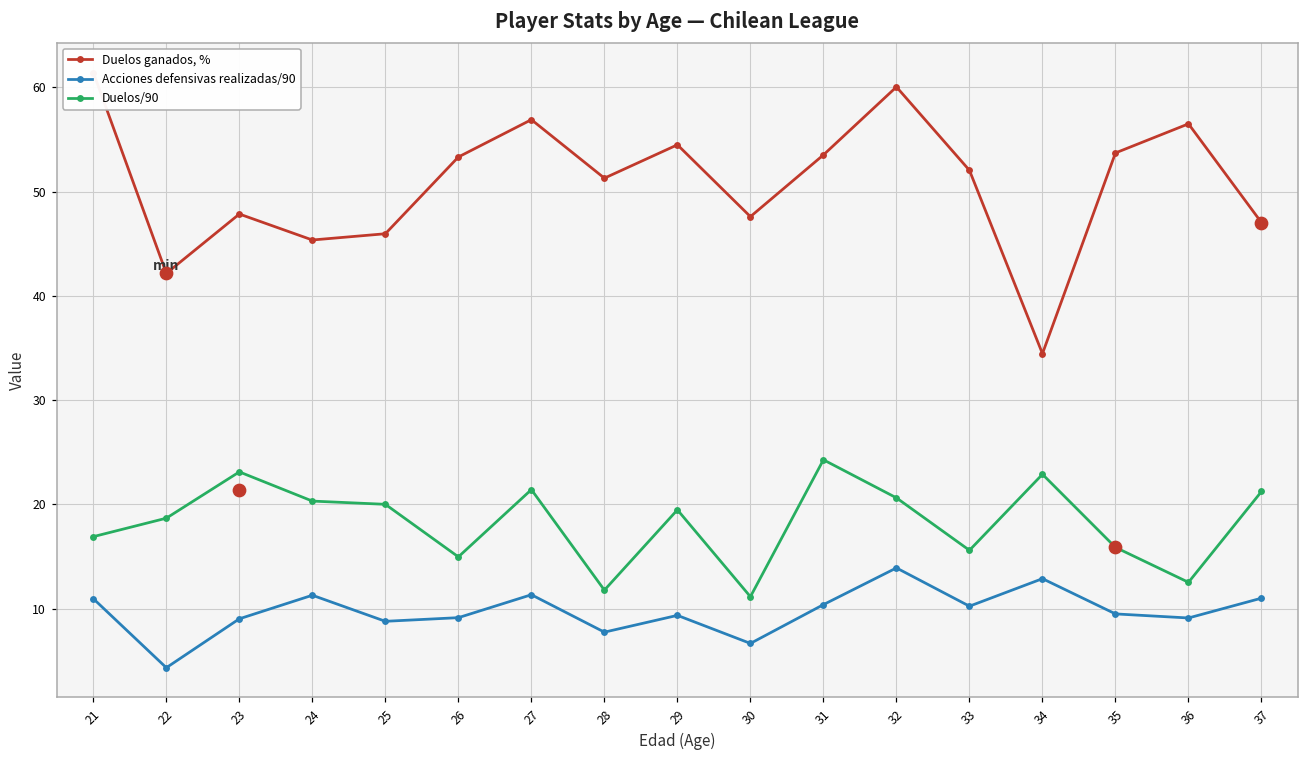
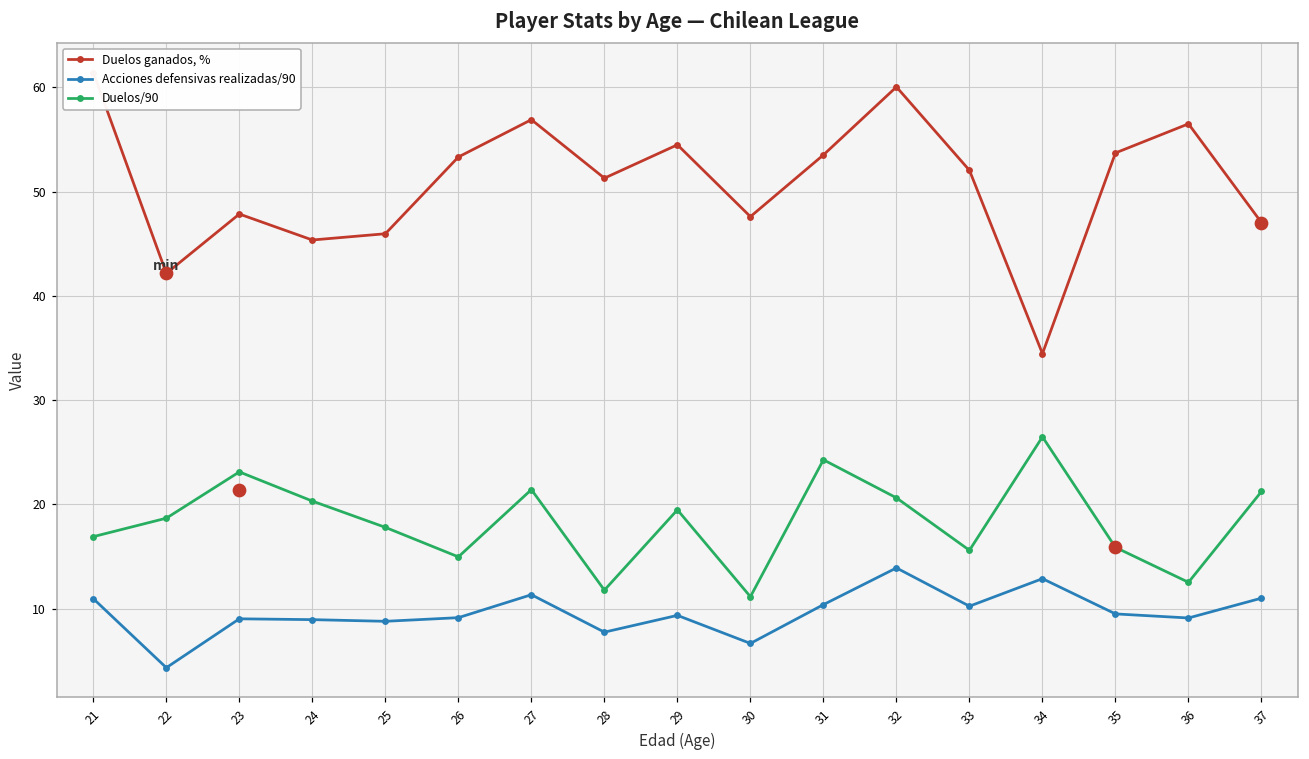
Acciones defensivas realizadas/90, 24: 11 -> 9
Duelos/90, 25: 20 -> 18
Duelos/90, 34: 23 -> 26
